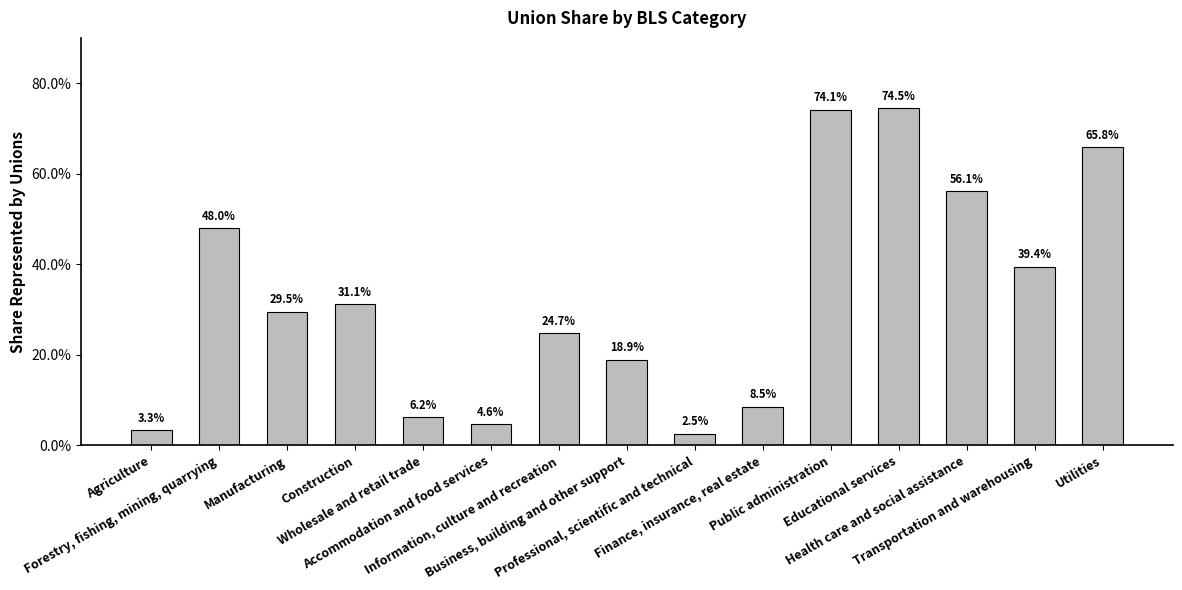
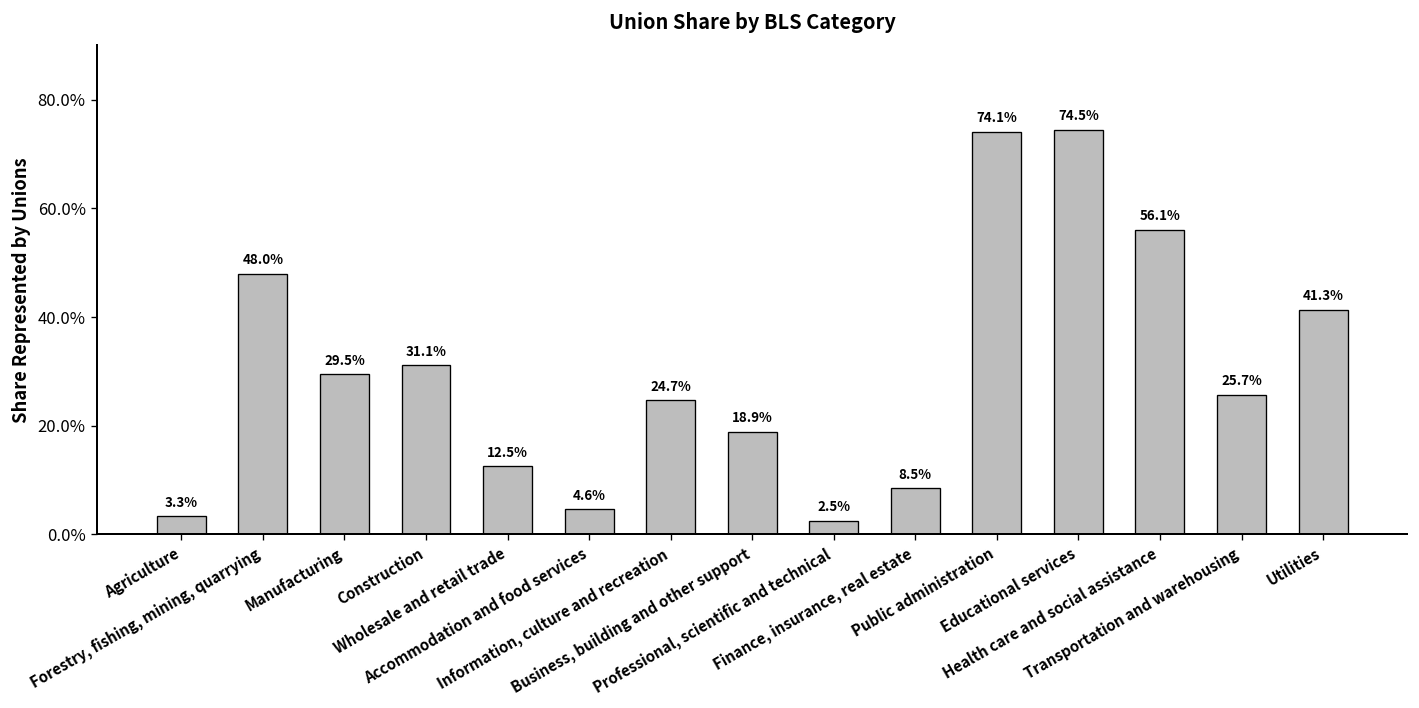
Wholesale and retail trade: 6.2% -> 12.5%
Transportation and warehousing: 39.4% -> 25.7%
Utilities: 65.8% -> 41.3%
